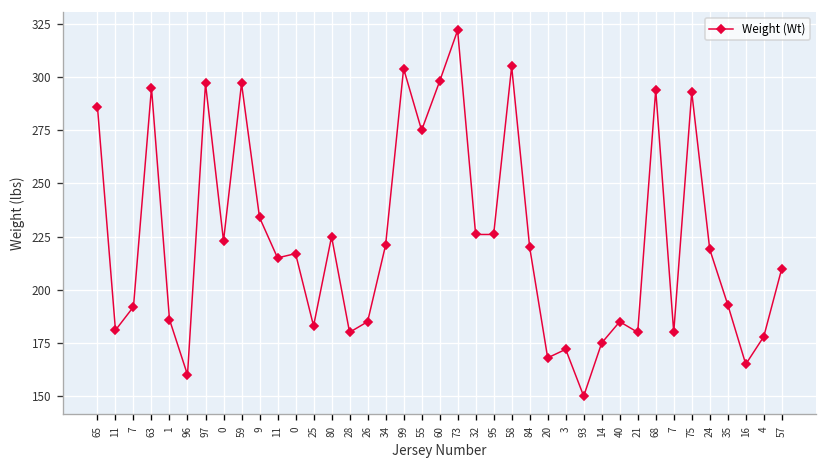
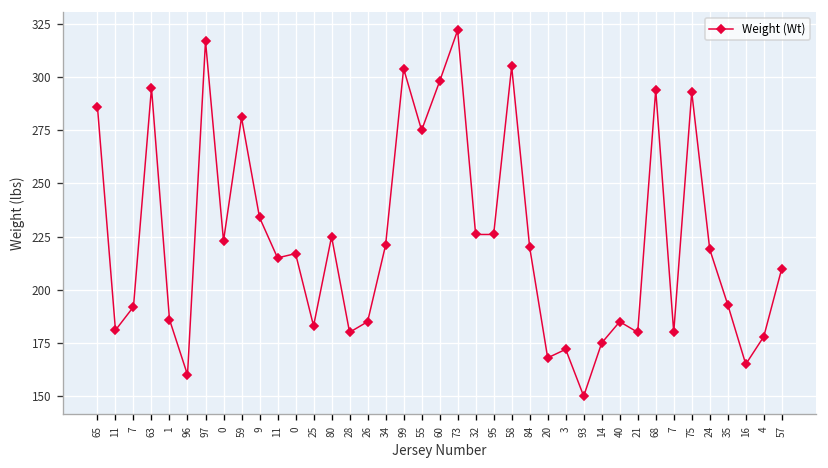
97: 297 -> 317
59: 297 -> 281
